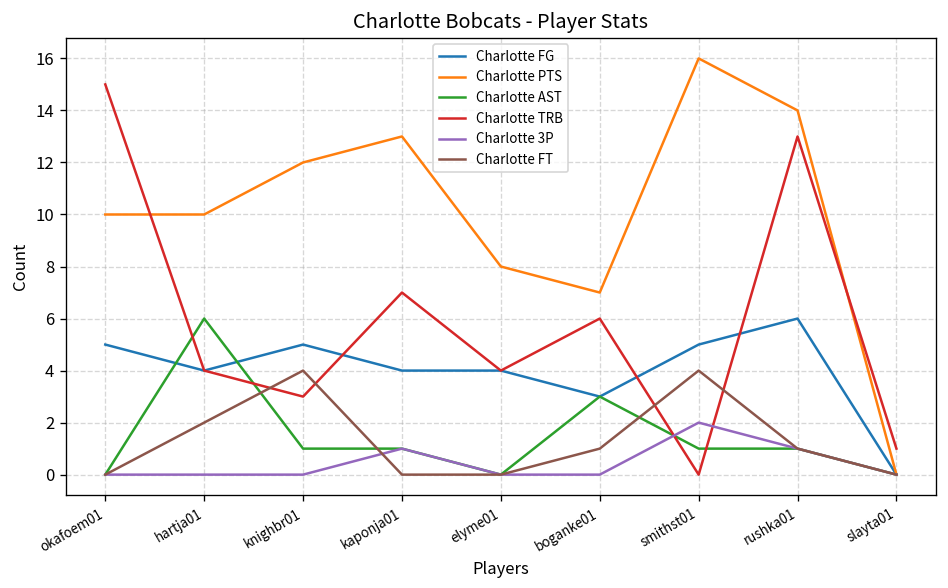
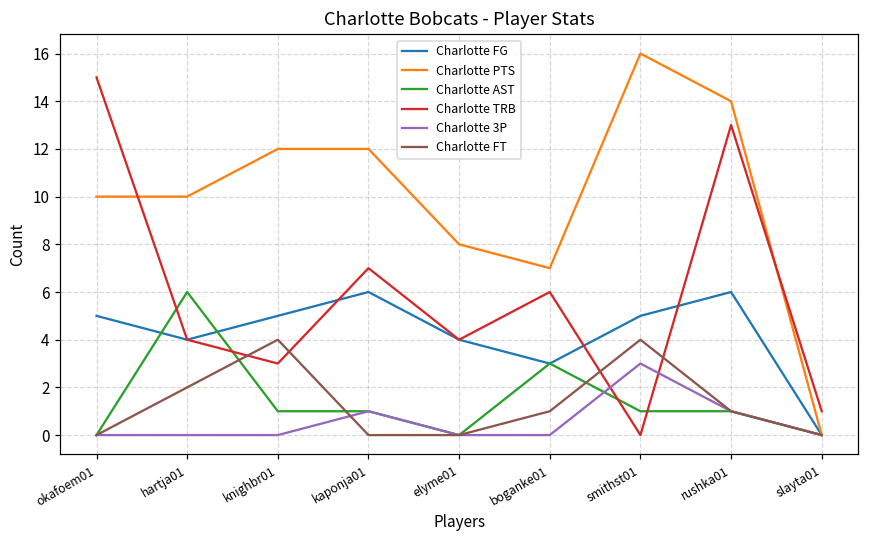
Charlotte FG, kaponja01: 4 -> 6
Charlotte PTS, kaponja01: 13 -> 12
Charlotte 3P, smithst01: 2 -> 3
